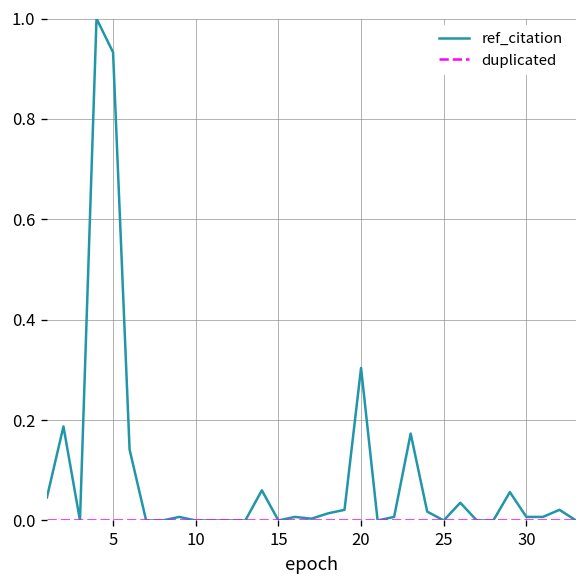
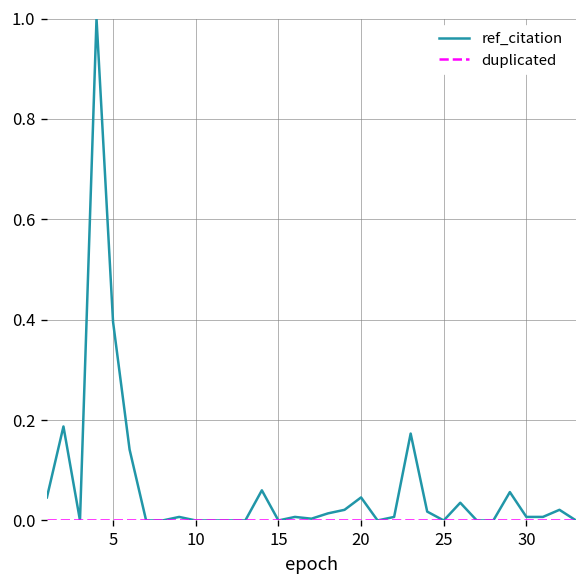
ref_citation, 5: 0.93 -> 0.40
ref_citation, 20: 0.30 -> 0.05
